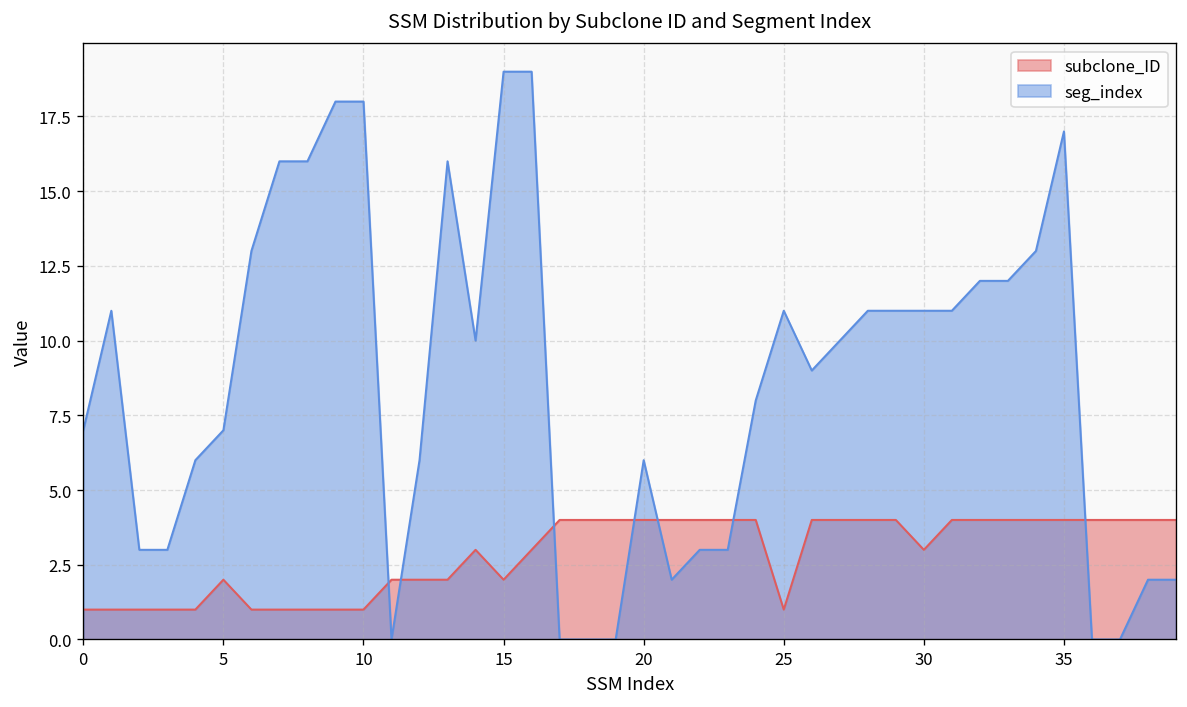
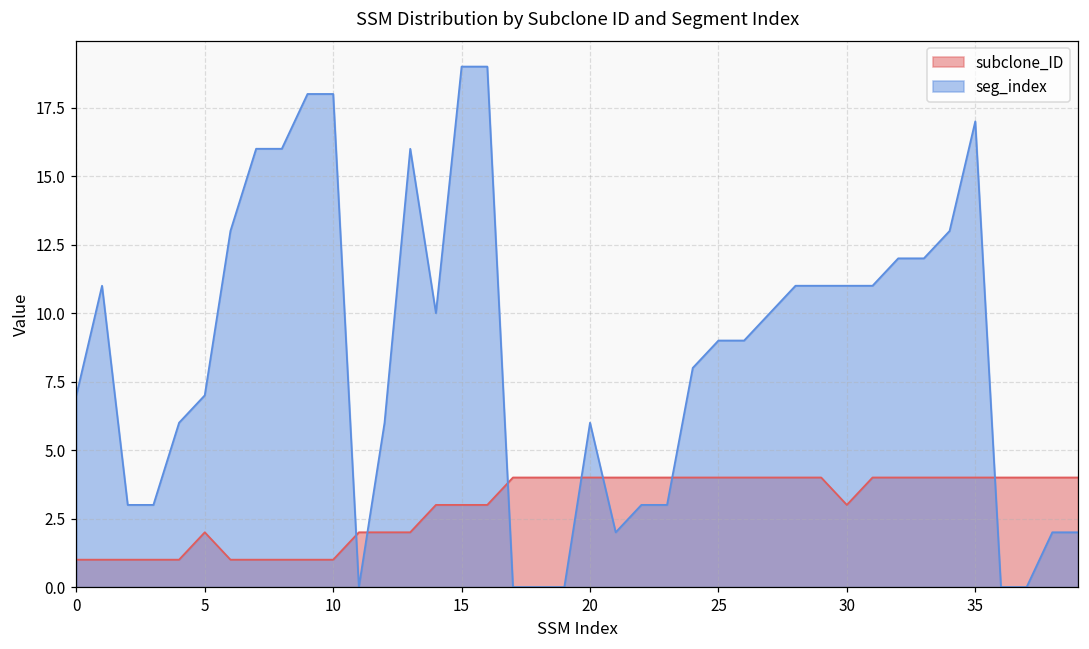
subclone_ID, 15: 2 -> 3
subclone_ID, 25: 1 -> 4
seg_index, 25: 11 -> 9
